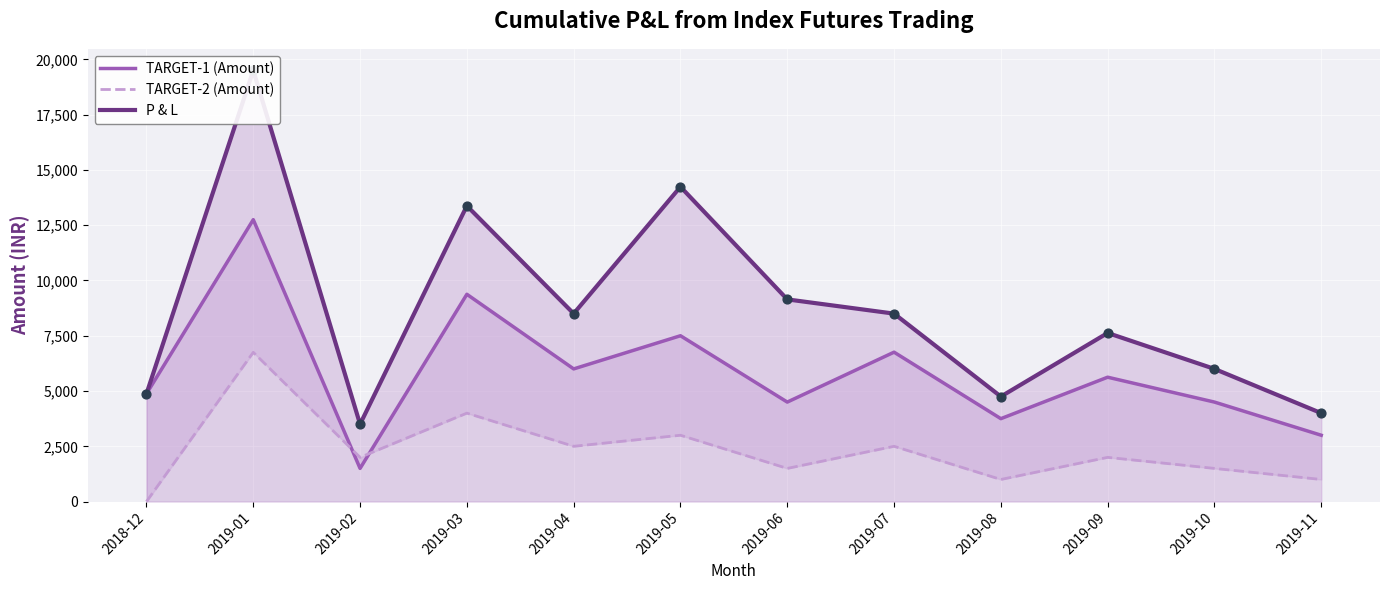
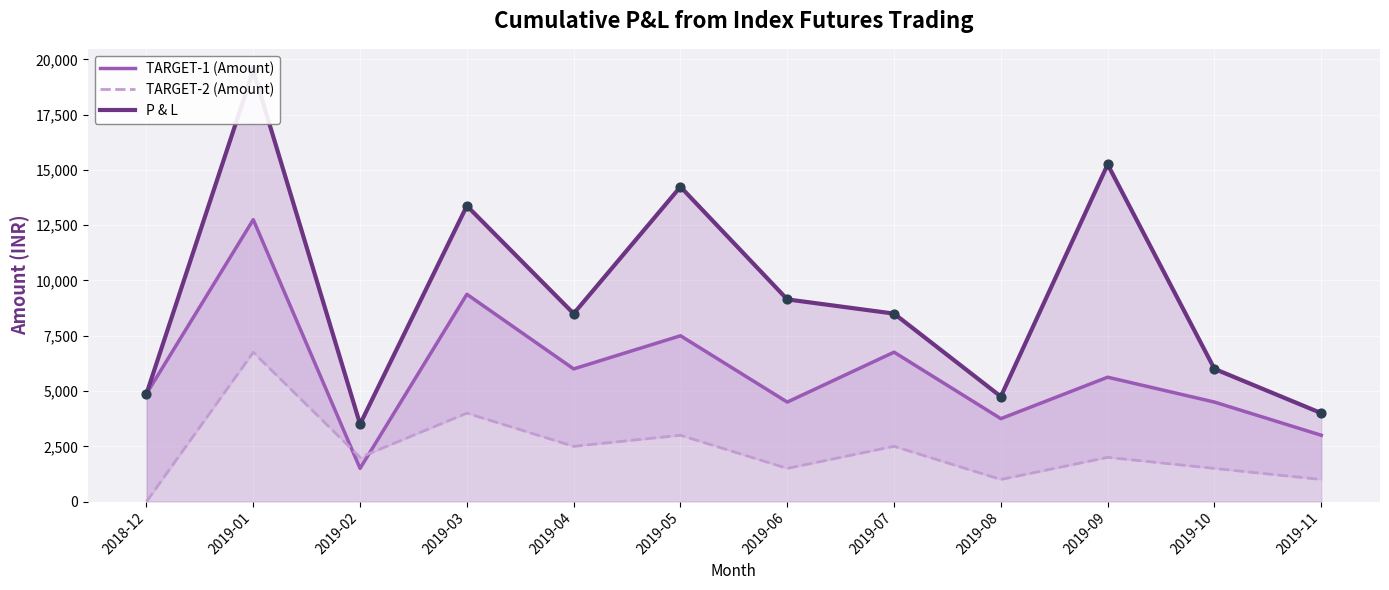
P & L, 2019-09: 7,600 -> 15,200
